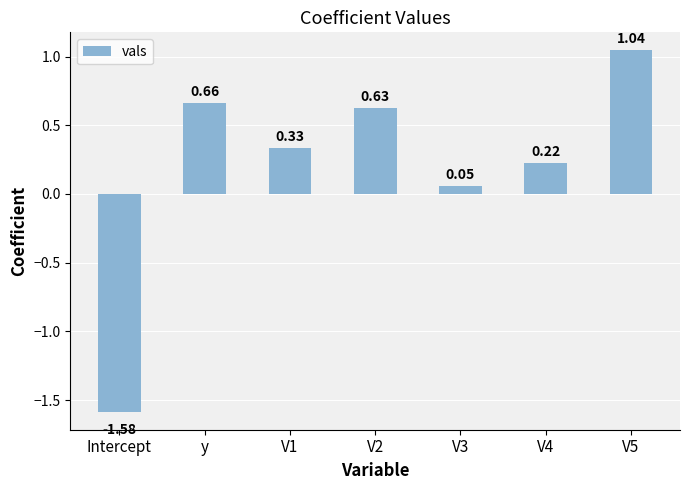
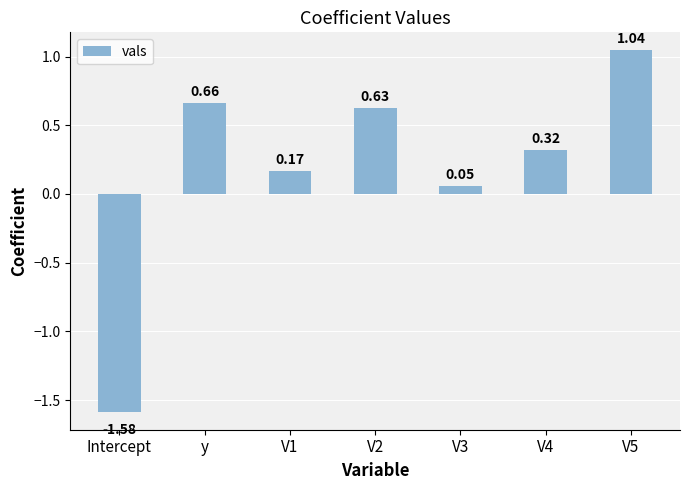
V1: 0.33 -> 0.17
V4: 0.22 -> 0.32
